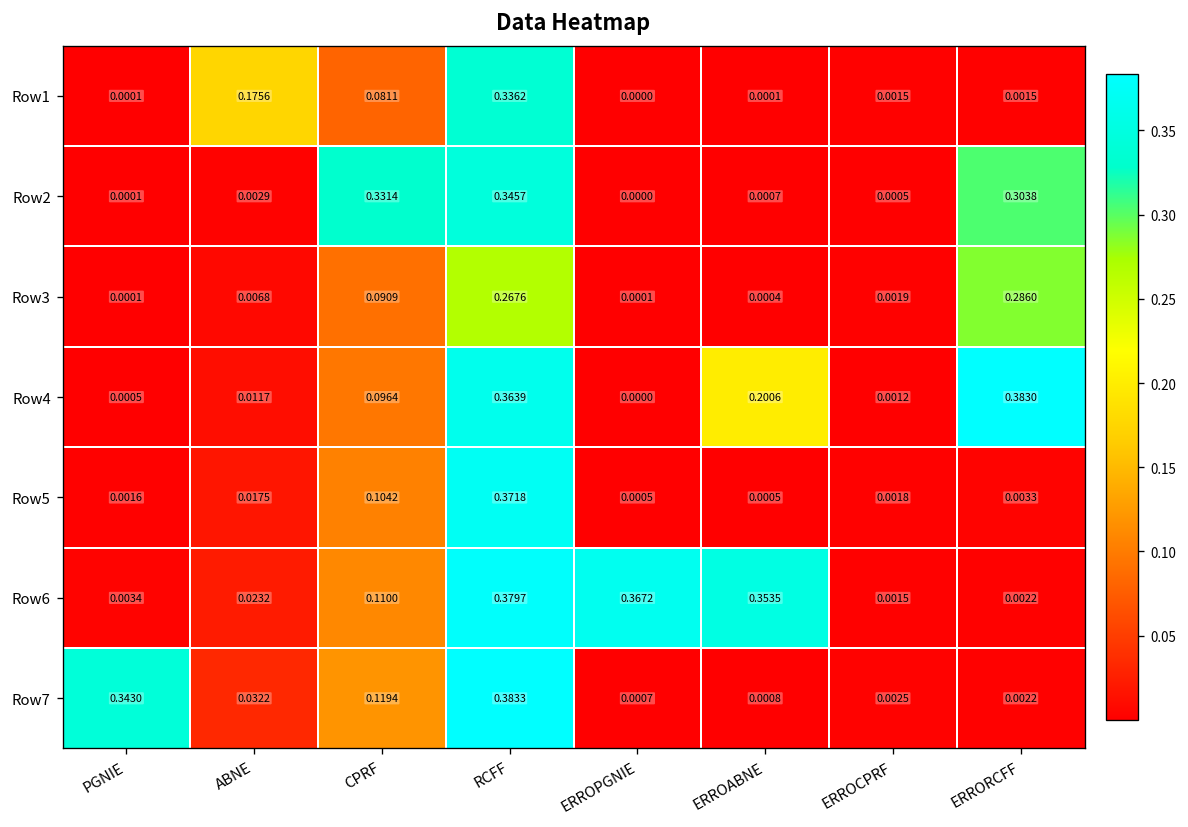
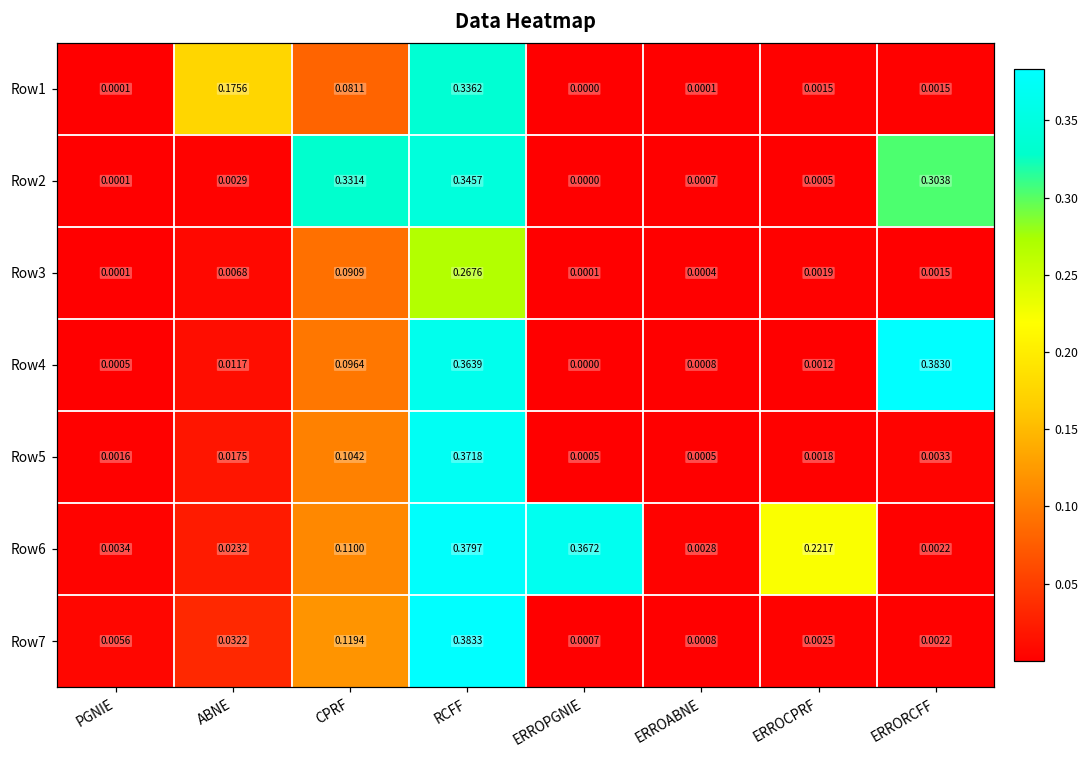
Row3, ERRORCFF: 0.2860 -> 0.0015
Row4, ERROABNE: 0.2006 -> 0.0008
Row6, ERROABNE: 0.3535 -> 0.0028
Row6, ERROCPRF: 0.0015 -> 0.2217
Row7, PGNIE: 0.3430 -> 0.0056
